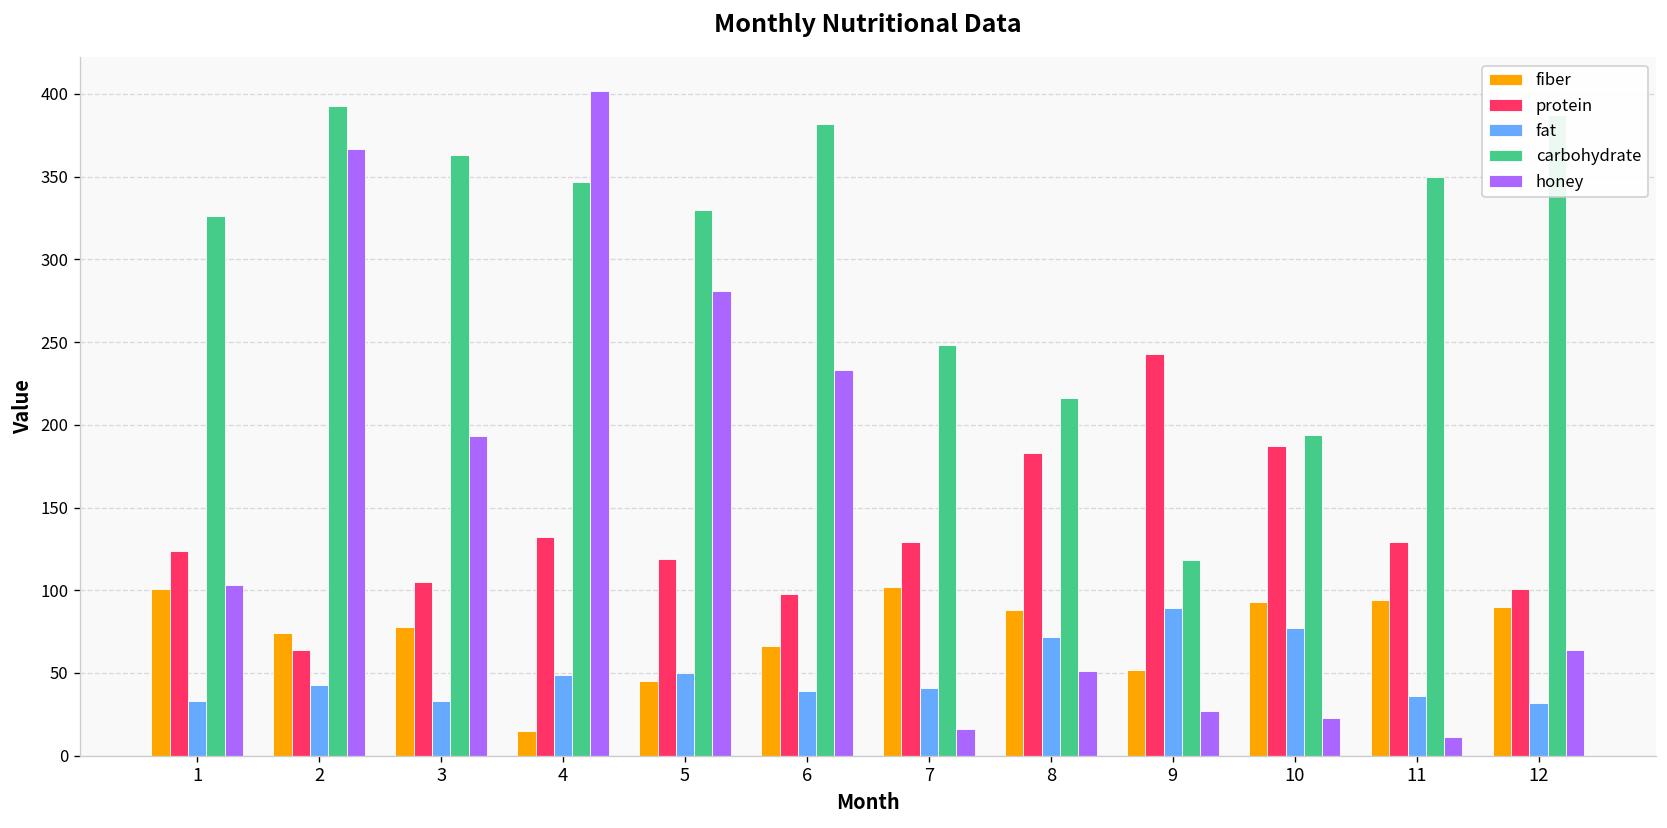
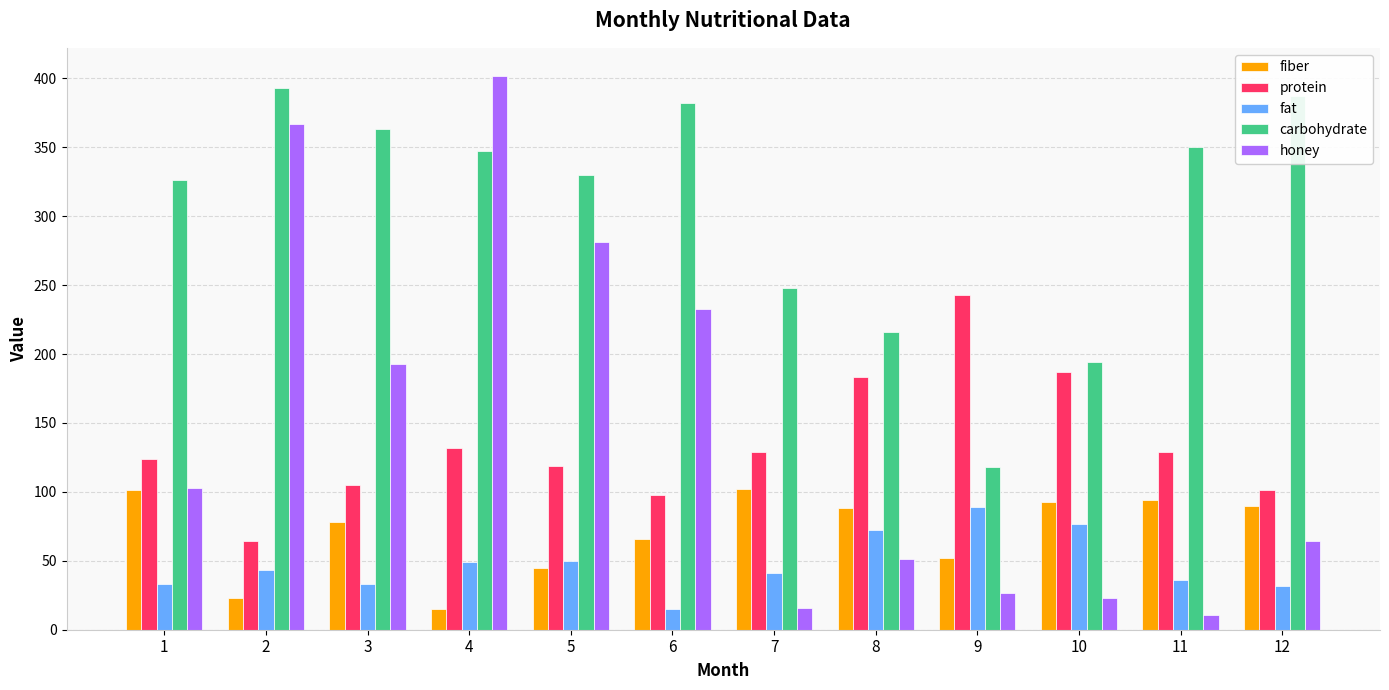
fiber, 2: 74 -> 23
fat, 6: 39 -> 15
